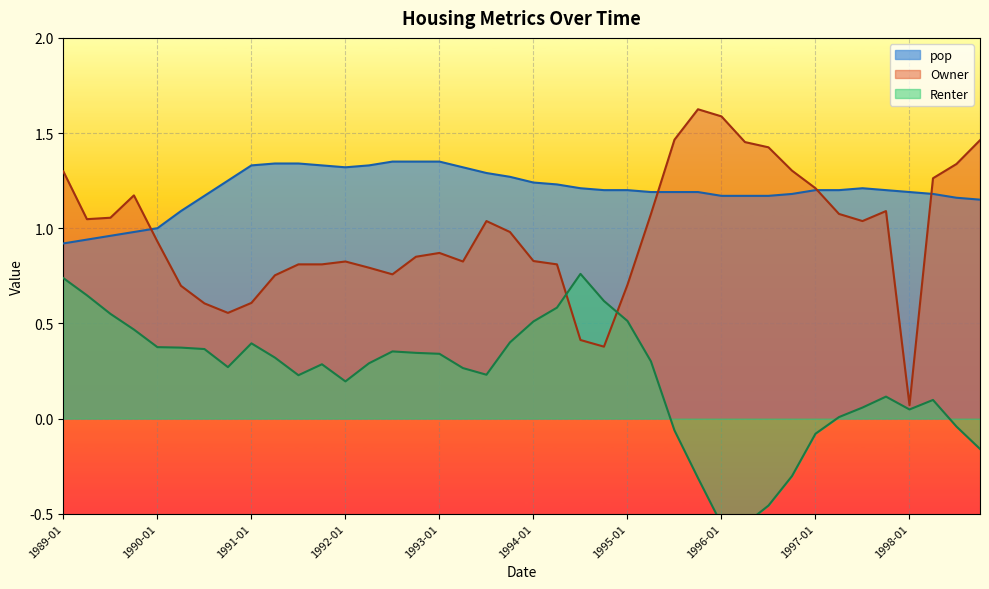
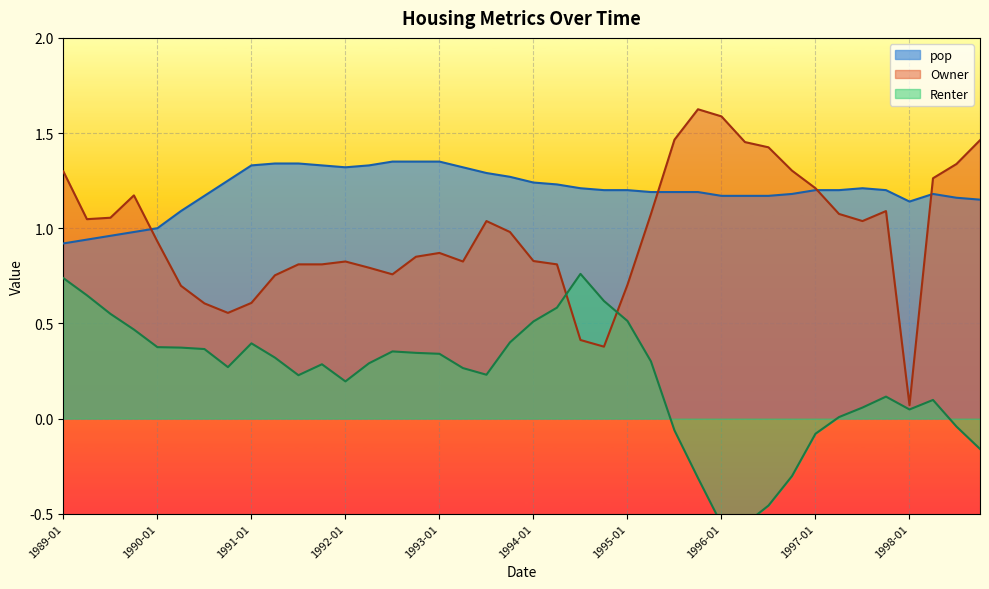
pop, 1998-01: 1.19 -> 1.14
